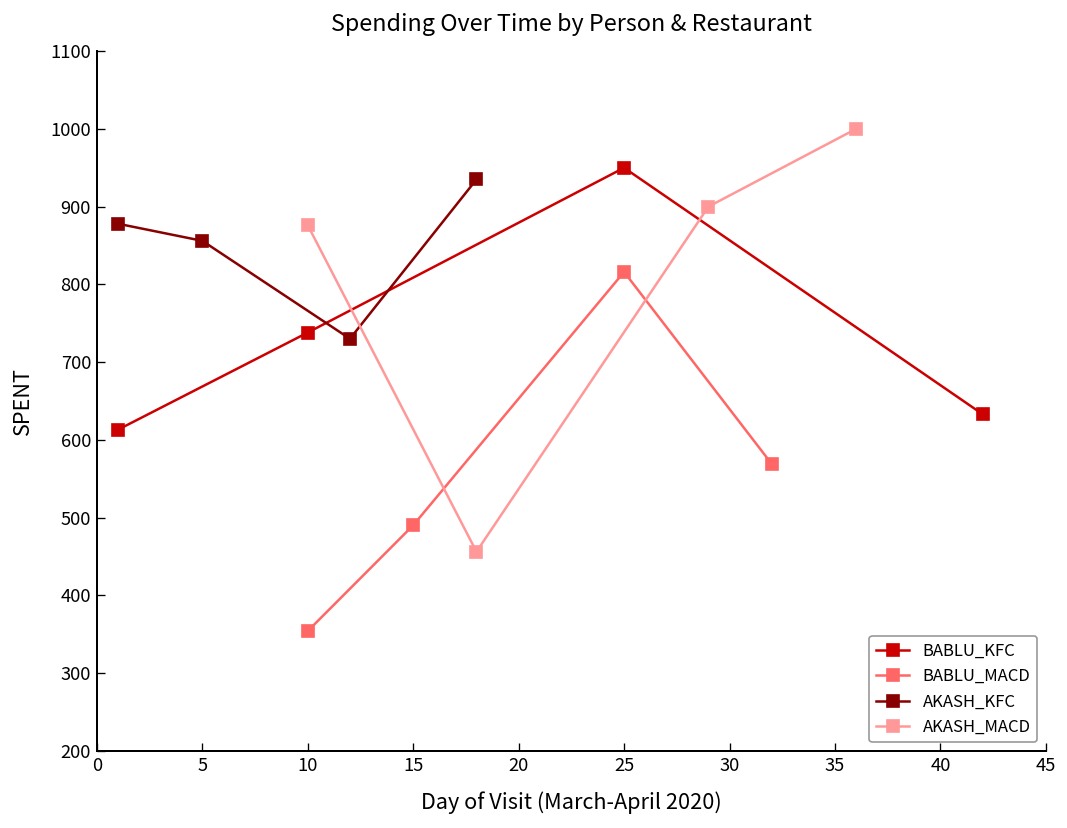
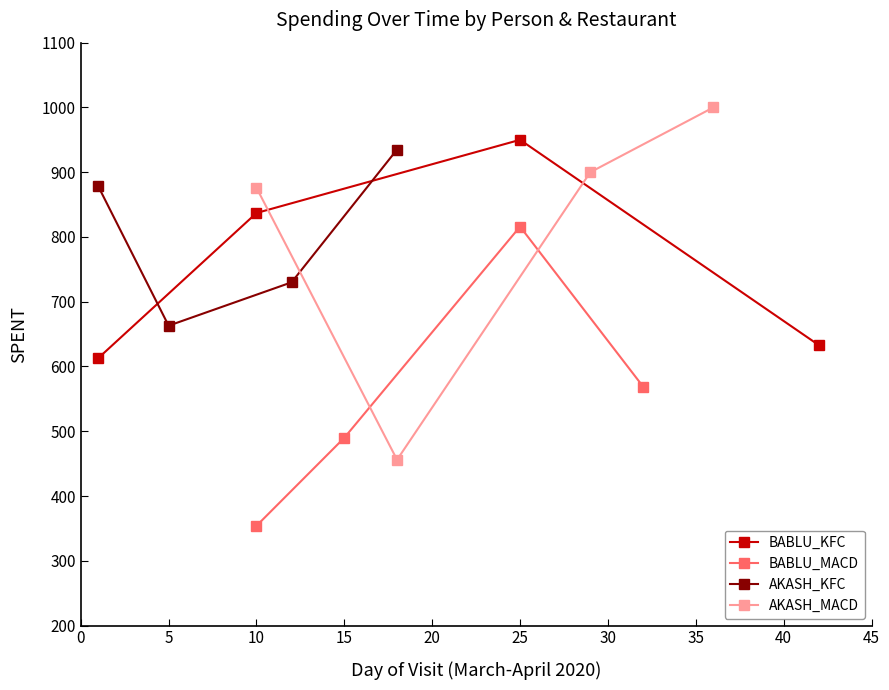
AKASH_KFC, 5: 860 -> 660
BABLU_KFC, 10: 740 -> 840
